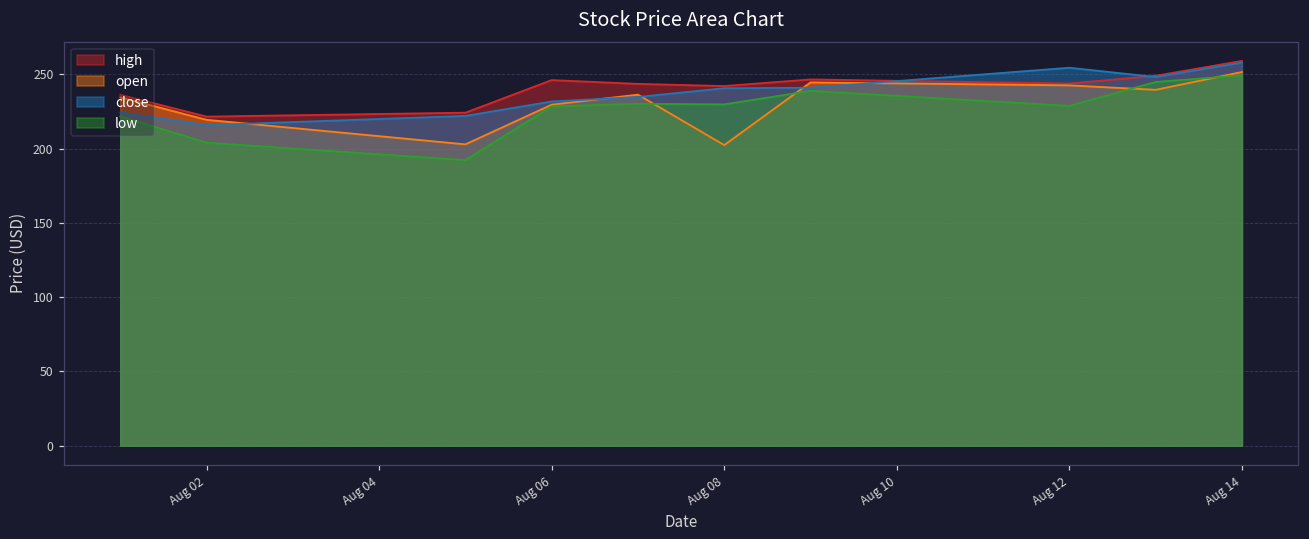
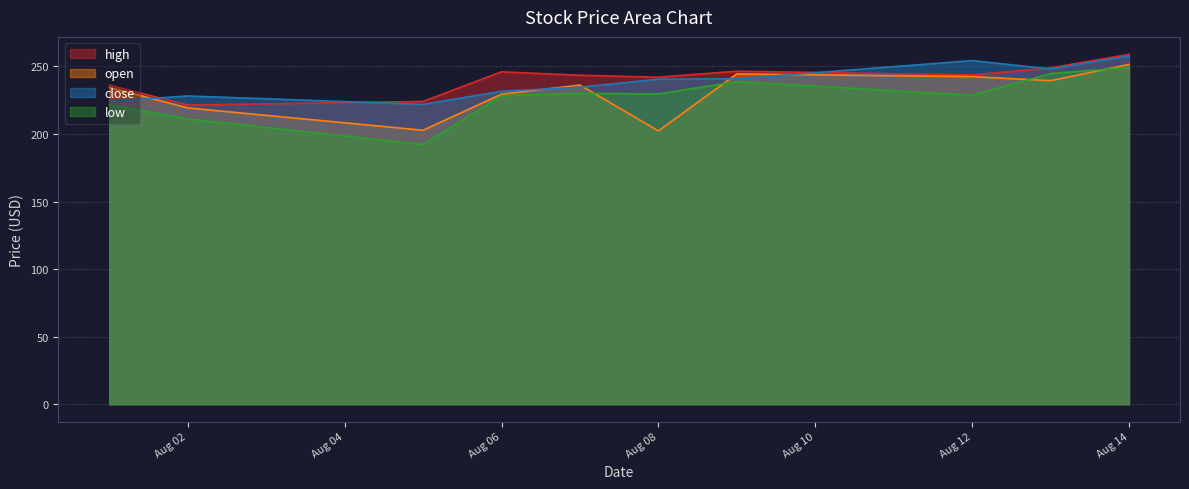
close, Aug 02: 216 -> 228
low, Aug 02: 204 -> 211
